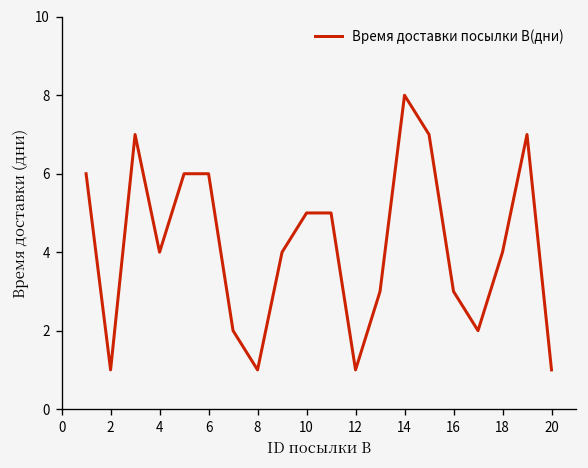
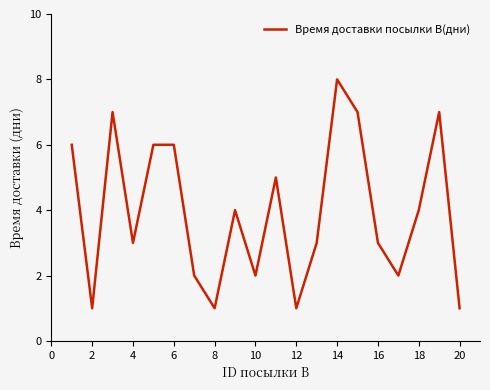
4: 4 -> 3
10: 5 -> 2
